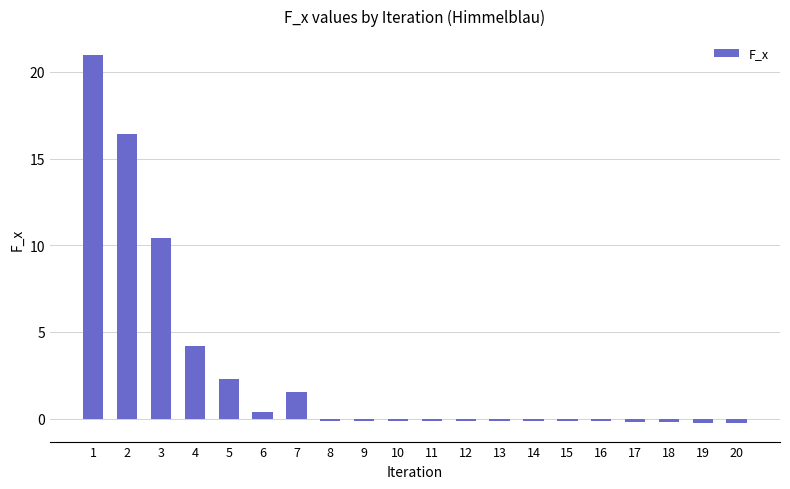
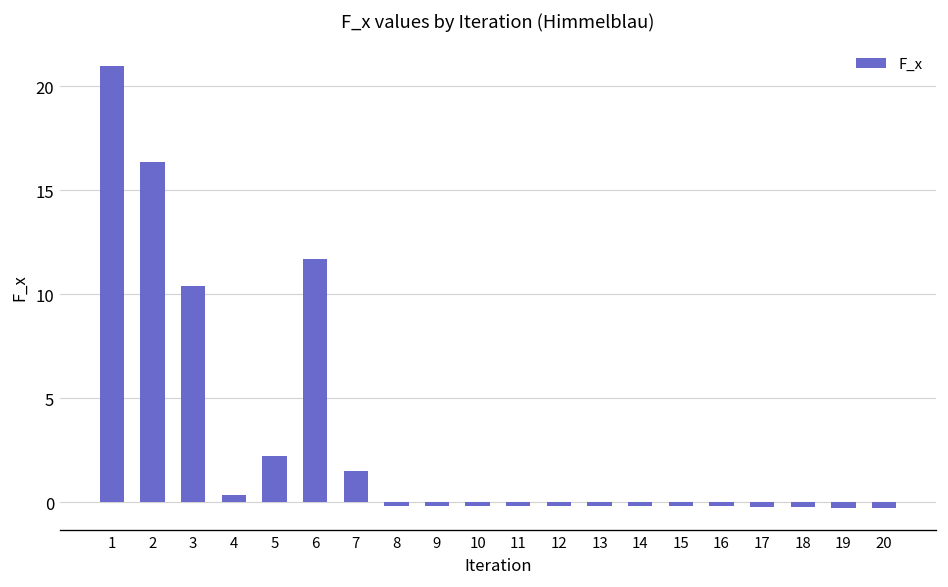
4: 4.2 -> 0.4
6: 0.4 -> 11.7
